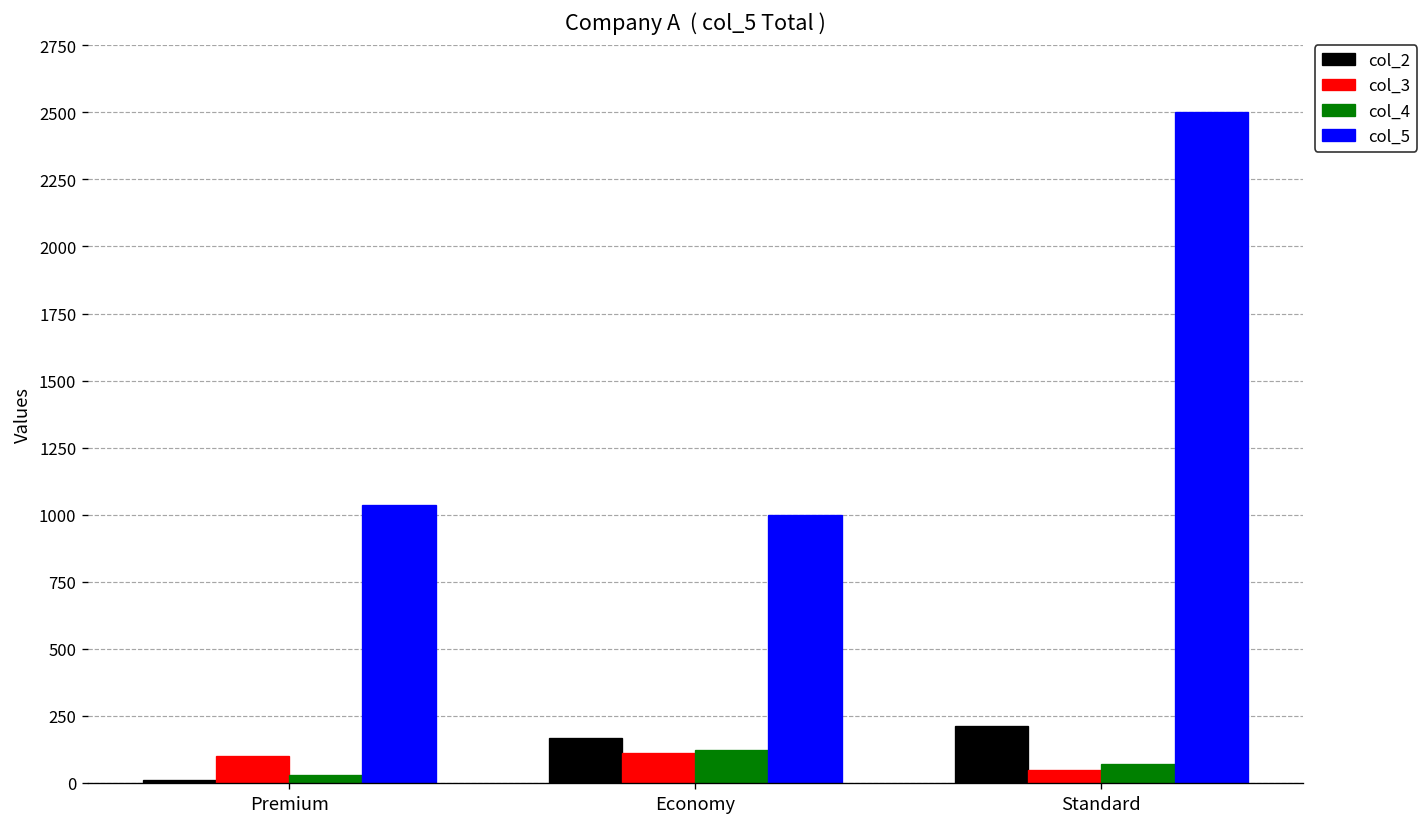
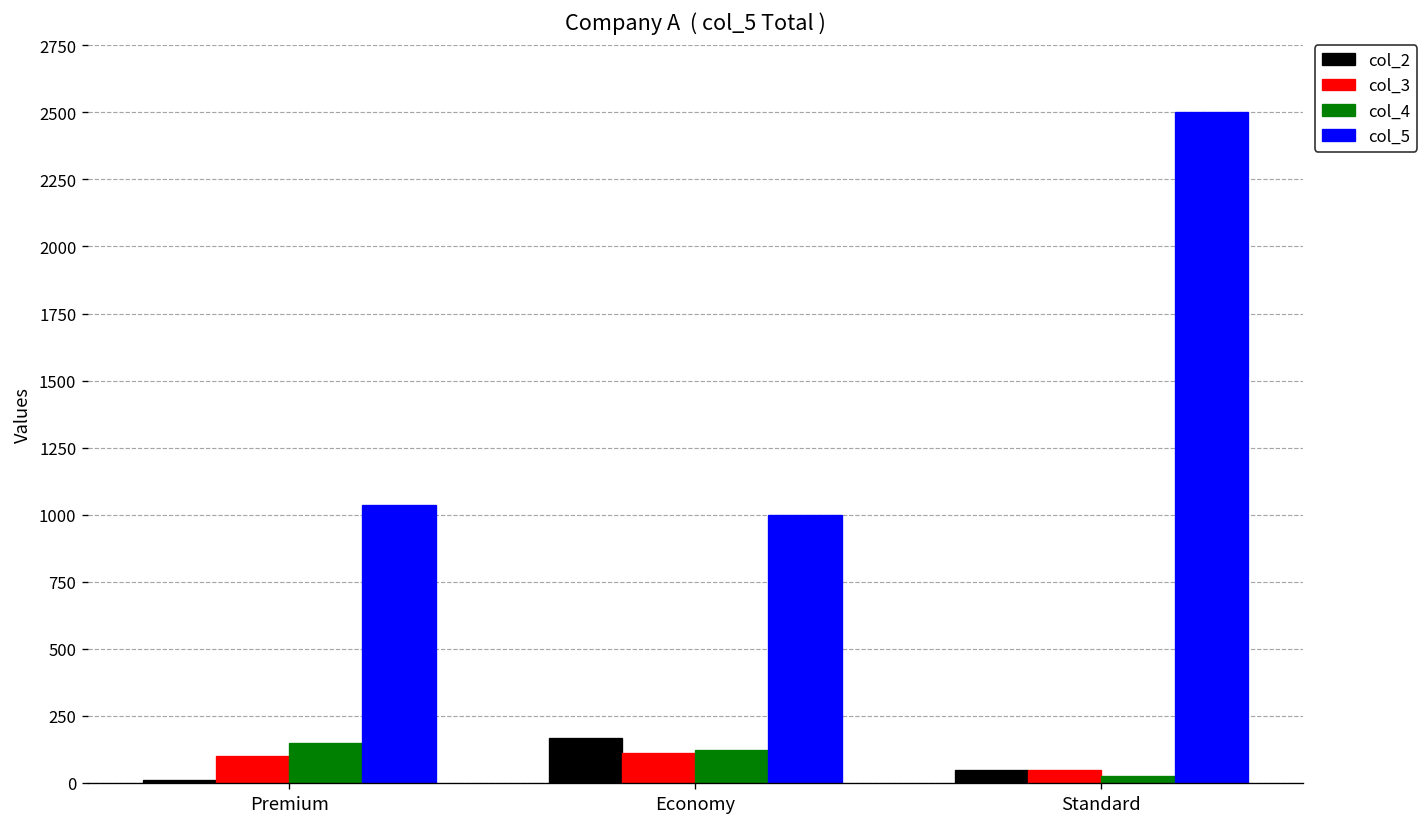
col_4, Premium: 30 -> 150
col_2, Standard: 210 -> 50
col_4, Standard: 70 -> 30
